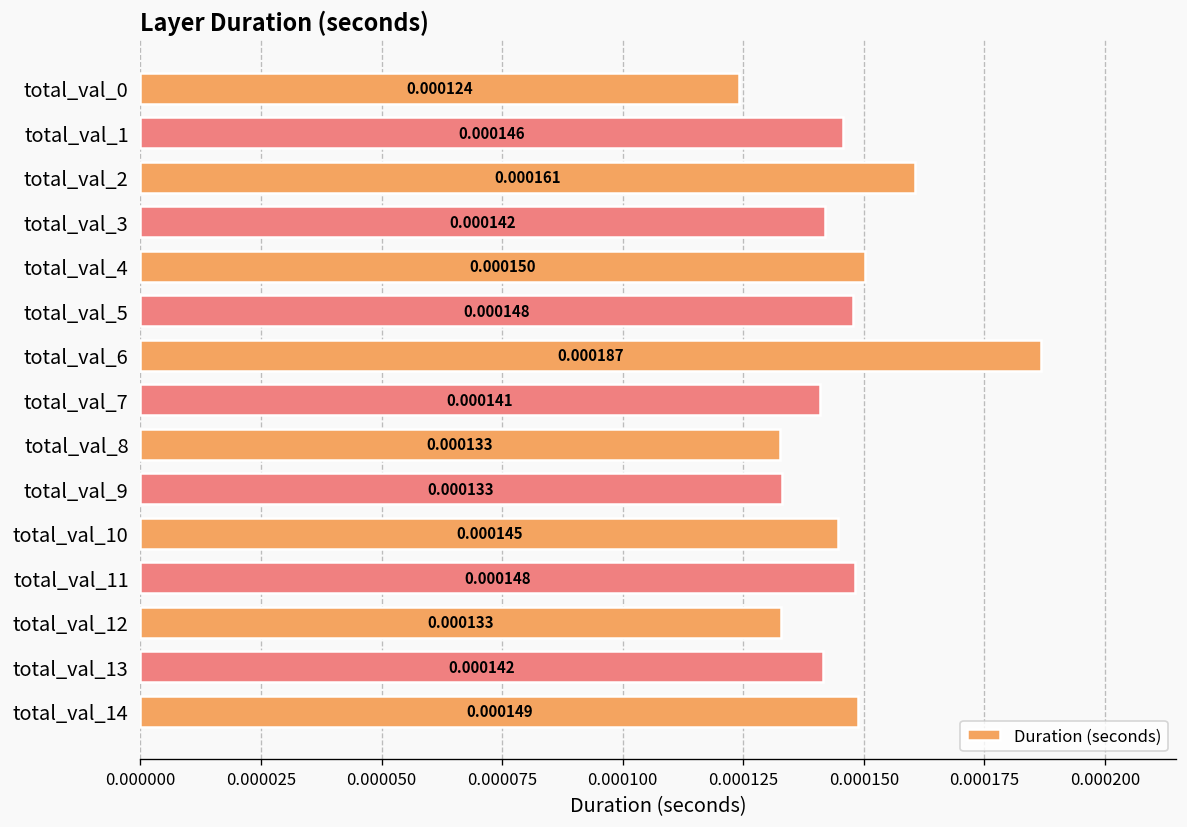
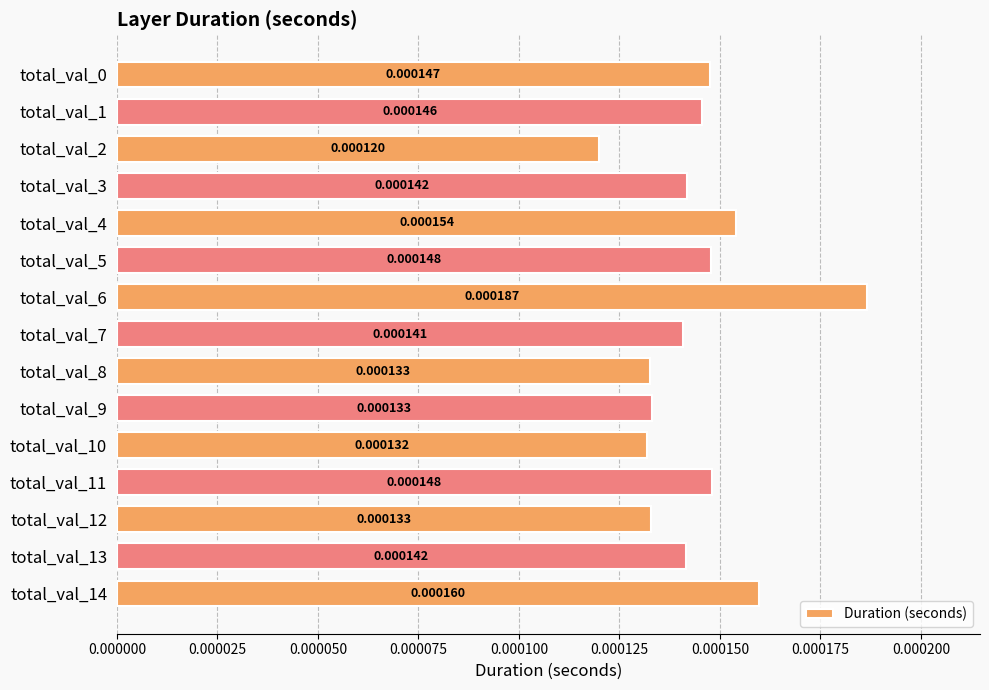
total_val_0: 0.000124 -> 0.000147
total_val_2: 0.000161 -> 0.000120
total_val_4: 0.000150 -> 0.000154
total_val_10: 0.000145 -> 0.000132
total_val_14: 0.000149 -> 0.000160
